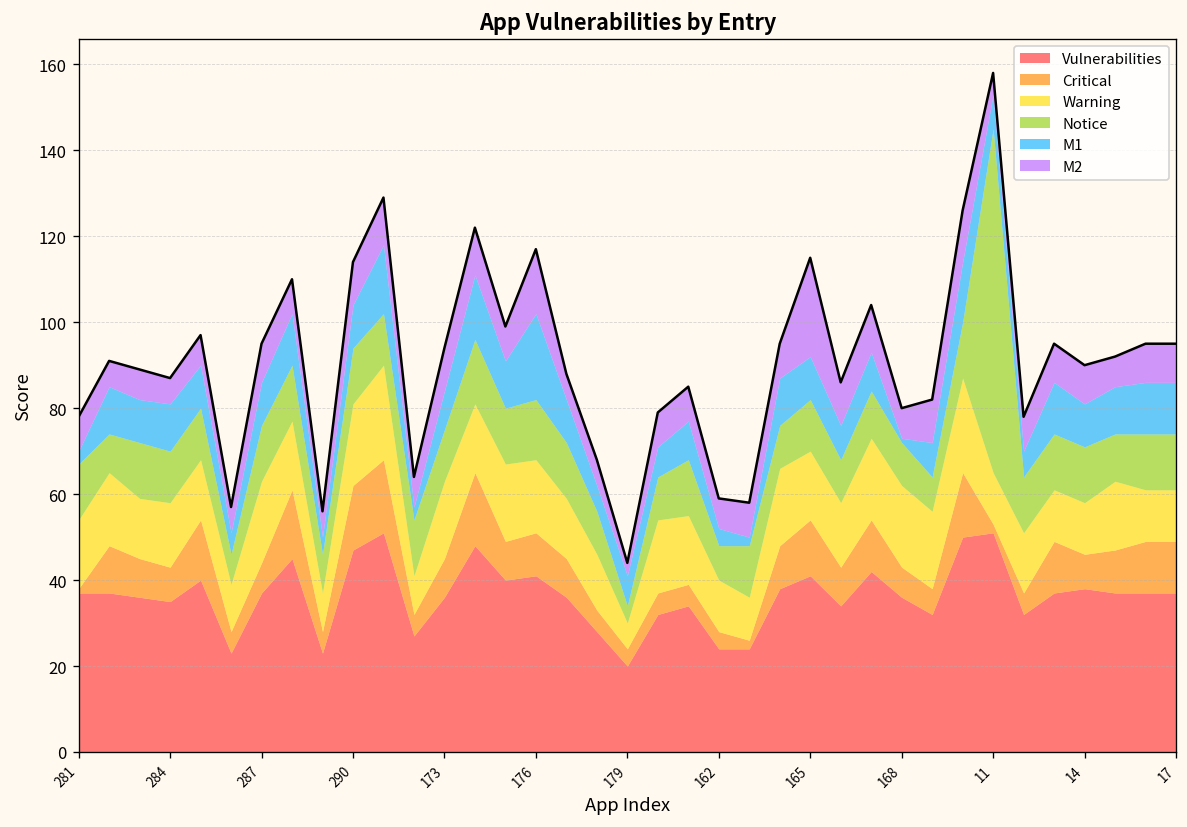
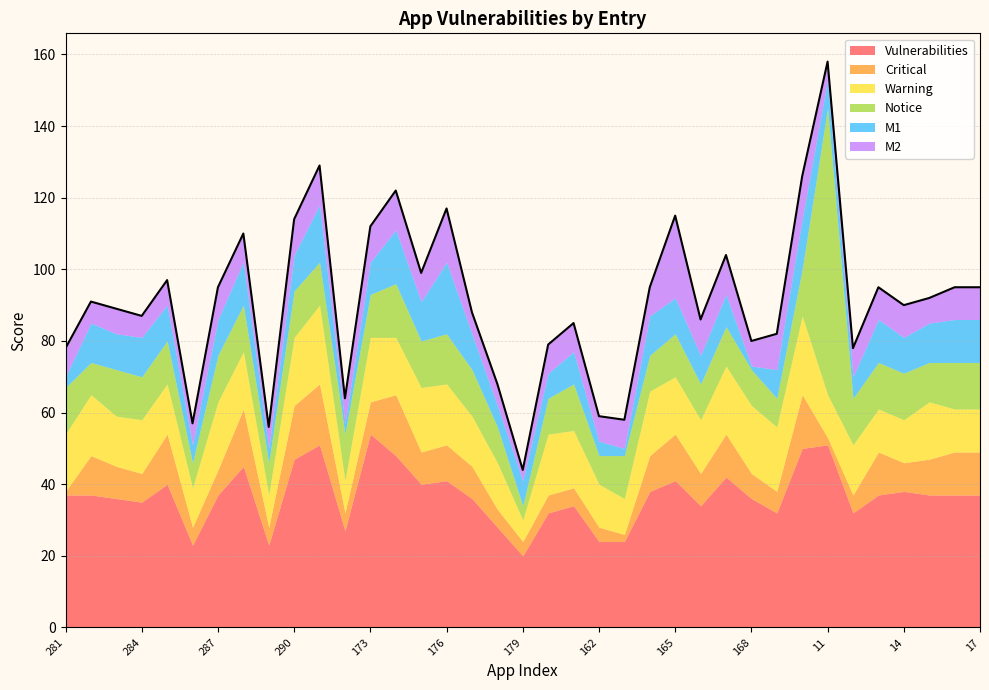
Vulnerabilities, 173: 36 -> 54
